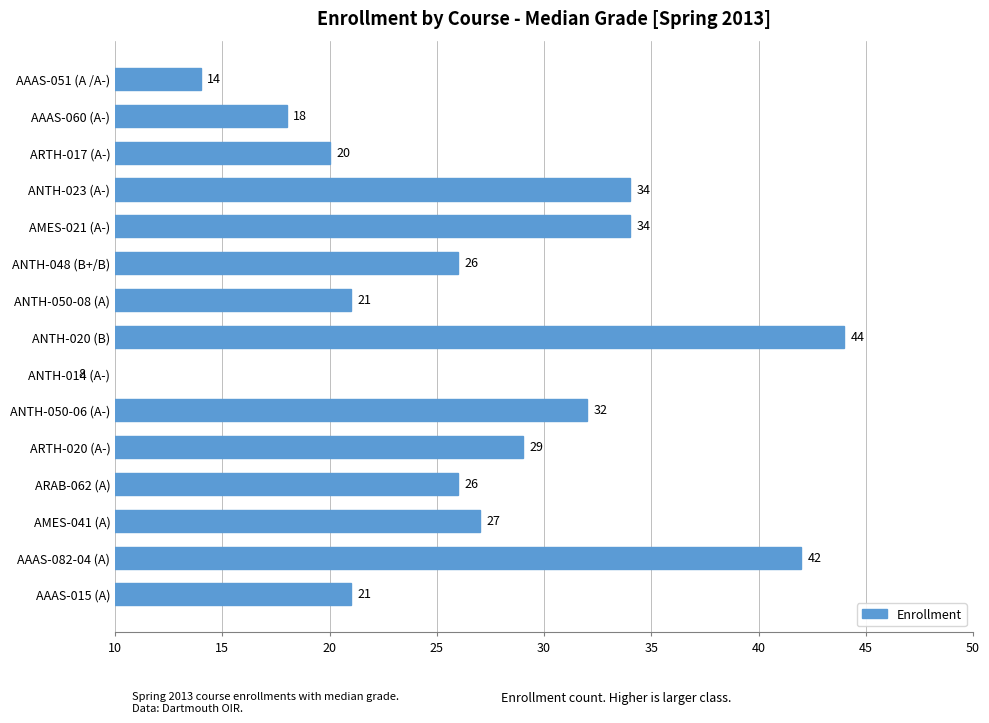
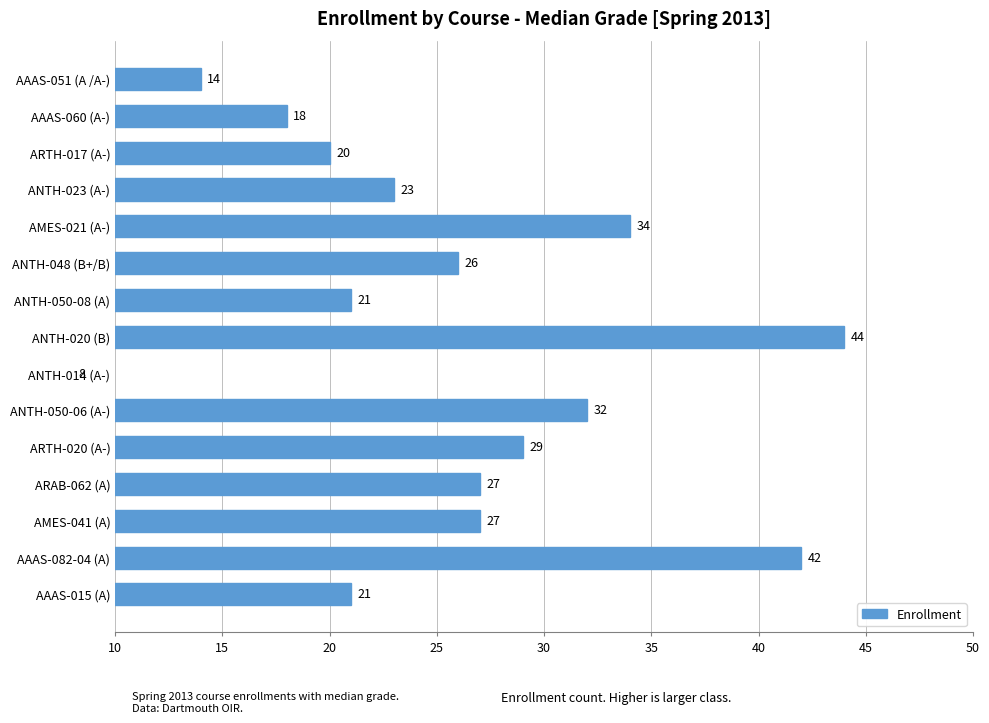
ANTH-023 (A-): 34 -> 23
ARAB-062 (A): 26 -> 27
